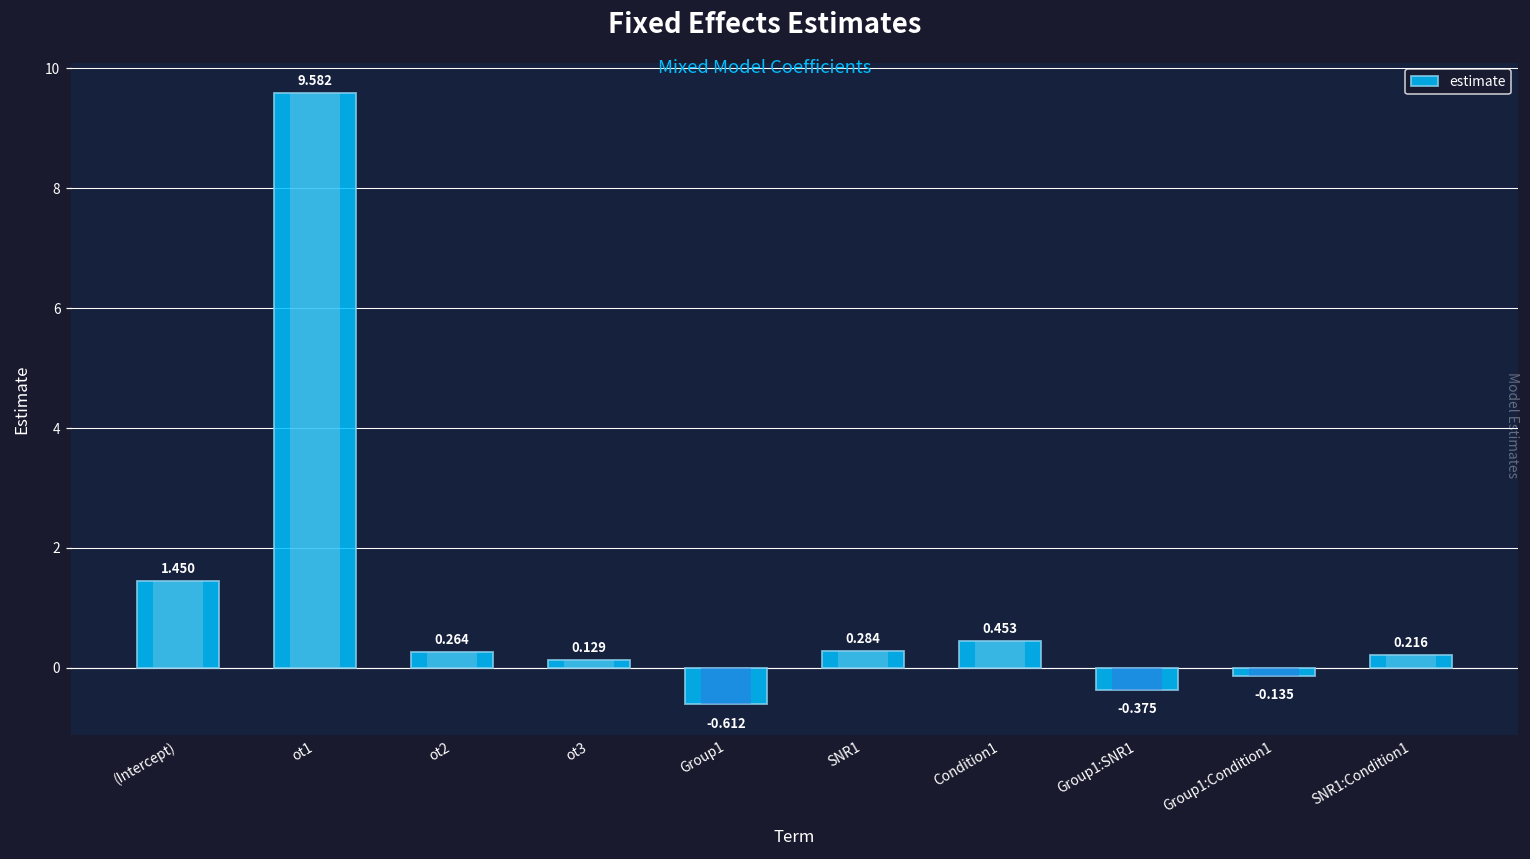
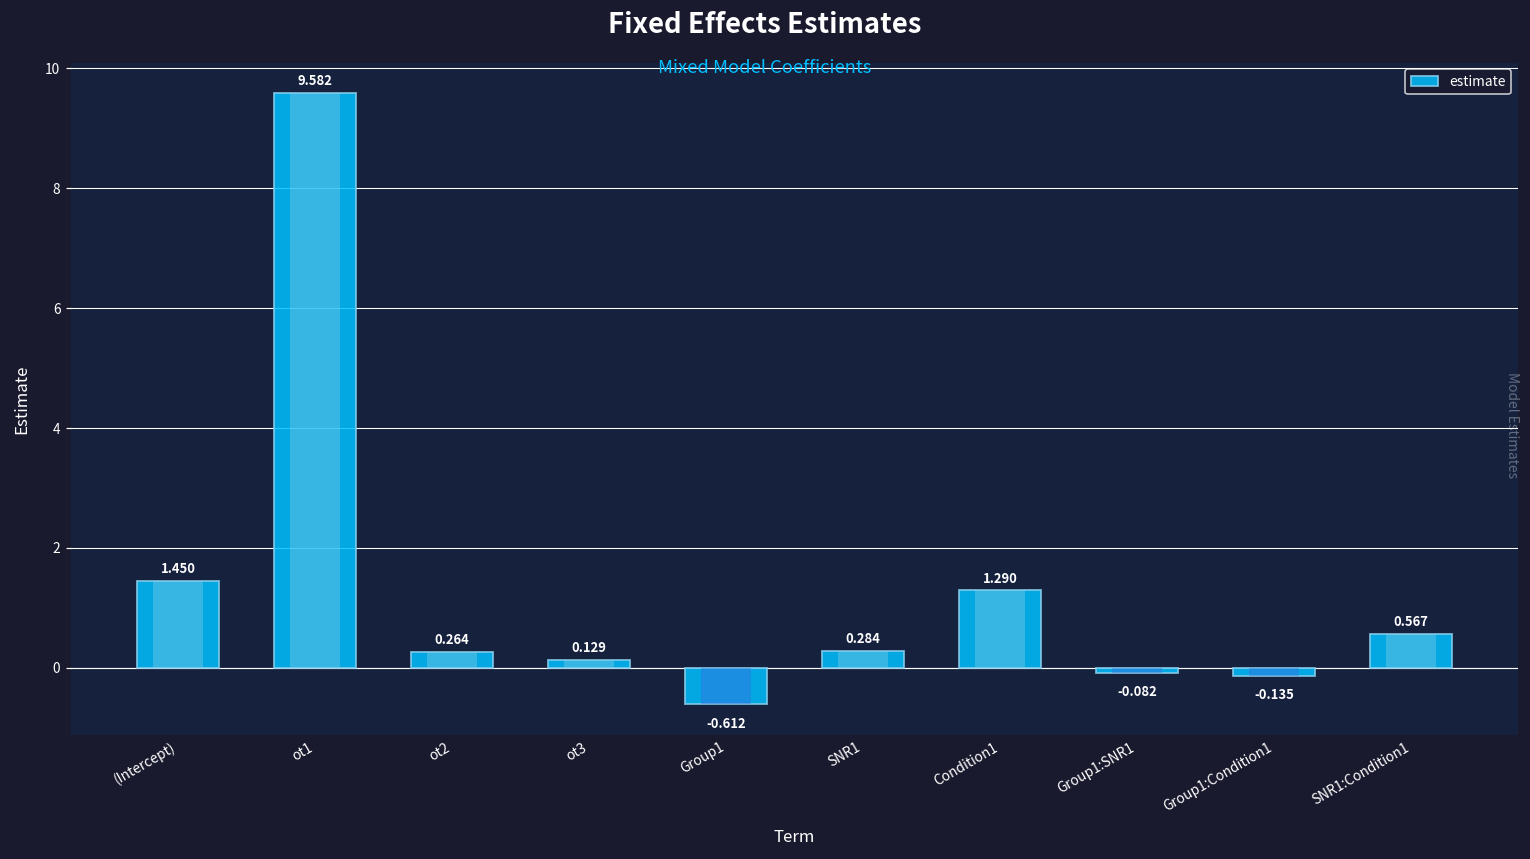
estimate, Condition1: 0.453 -> 1.290
estimate, Group1:SNR1: -0.375 -> -0.082
estimate, SNR1:Condition1: 0.216 -> 0.567
